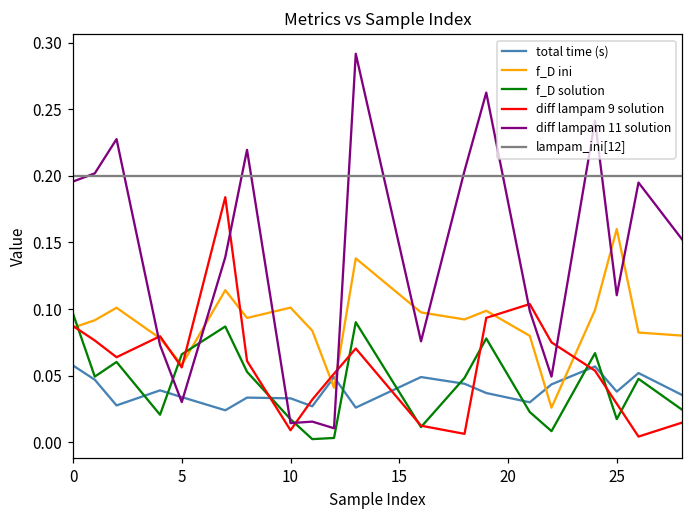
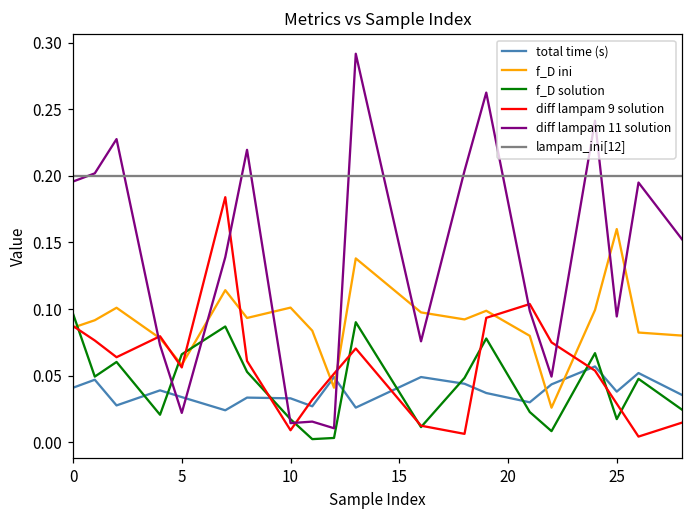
total time (s), 0: 0.058 -> 0.041
diff lampam 11 solution, 5: 0.030 -> 0.022
diff lampam 11 solution, 25: 0.110 -> 0.094
